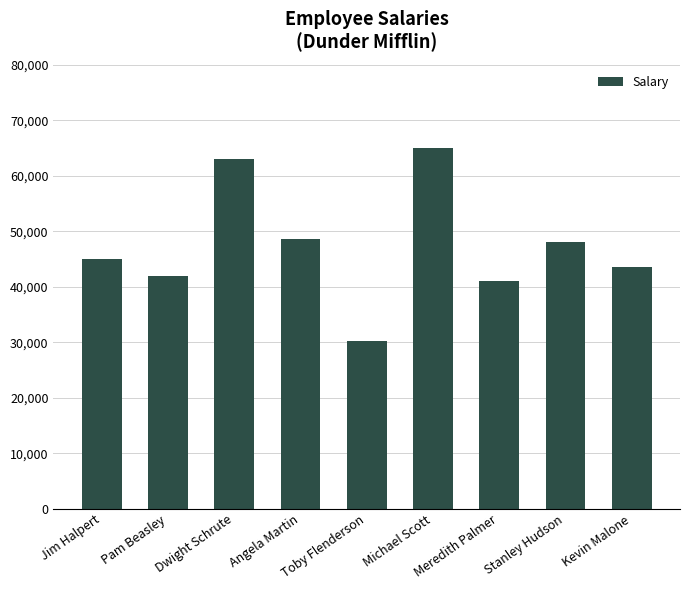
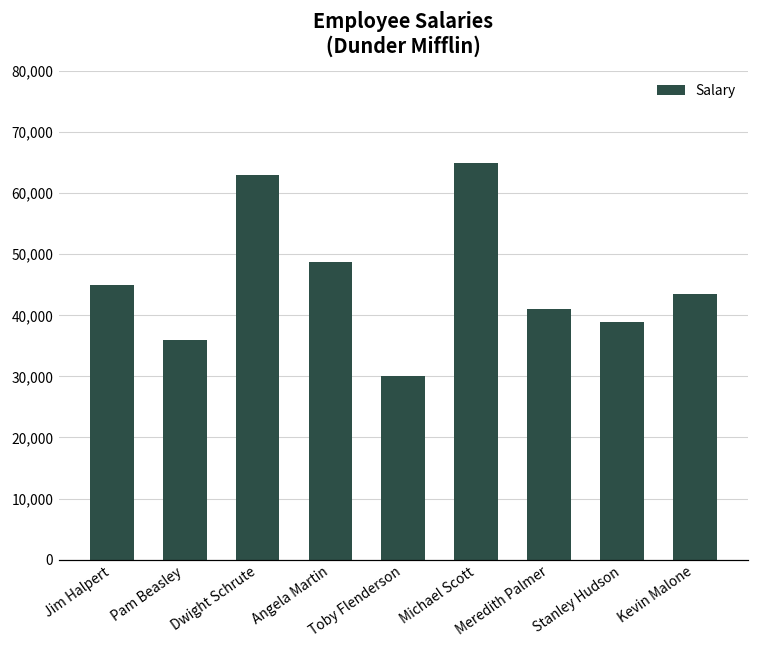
Pam Beasley: 42,000 -> 36,000
Stanley Hudson: 48,000 -> 39,000
